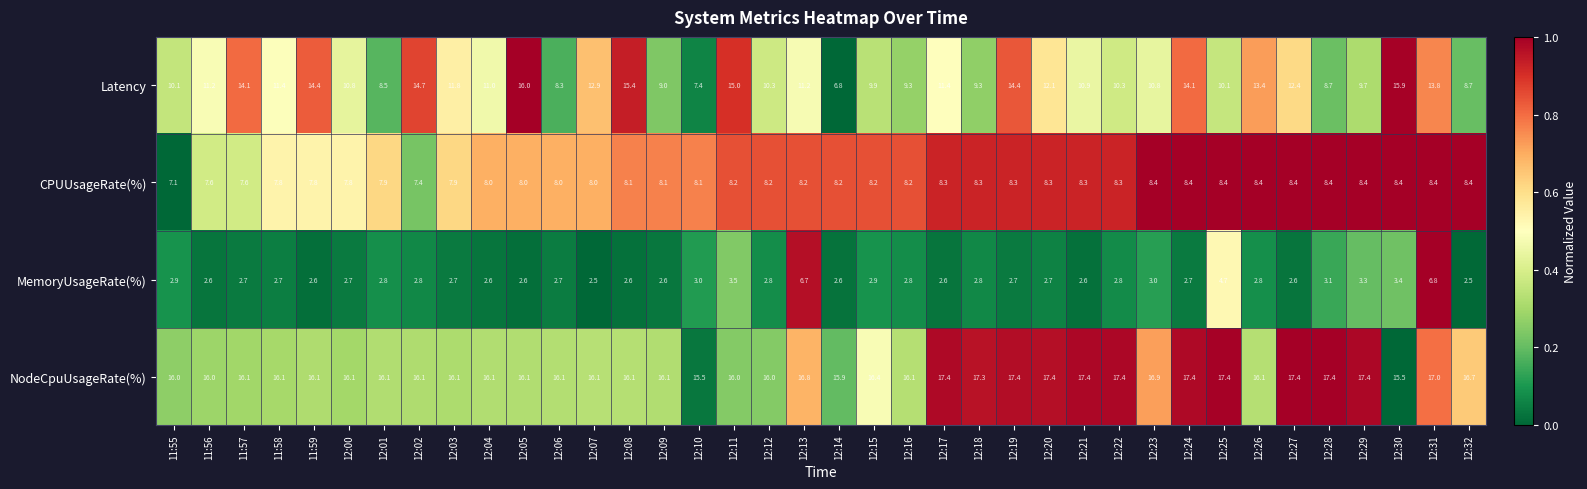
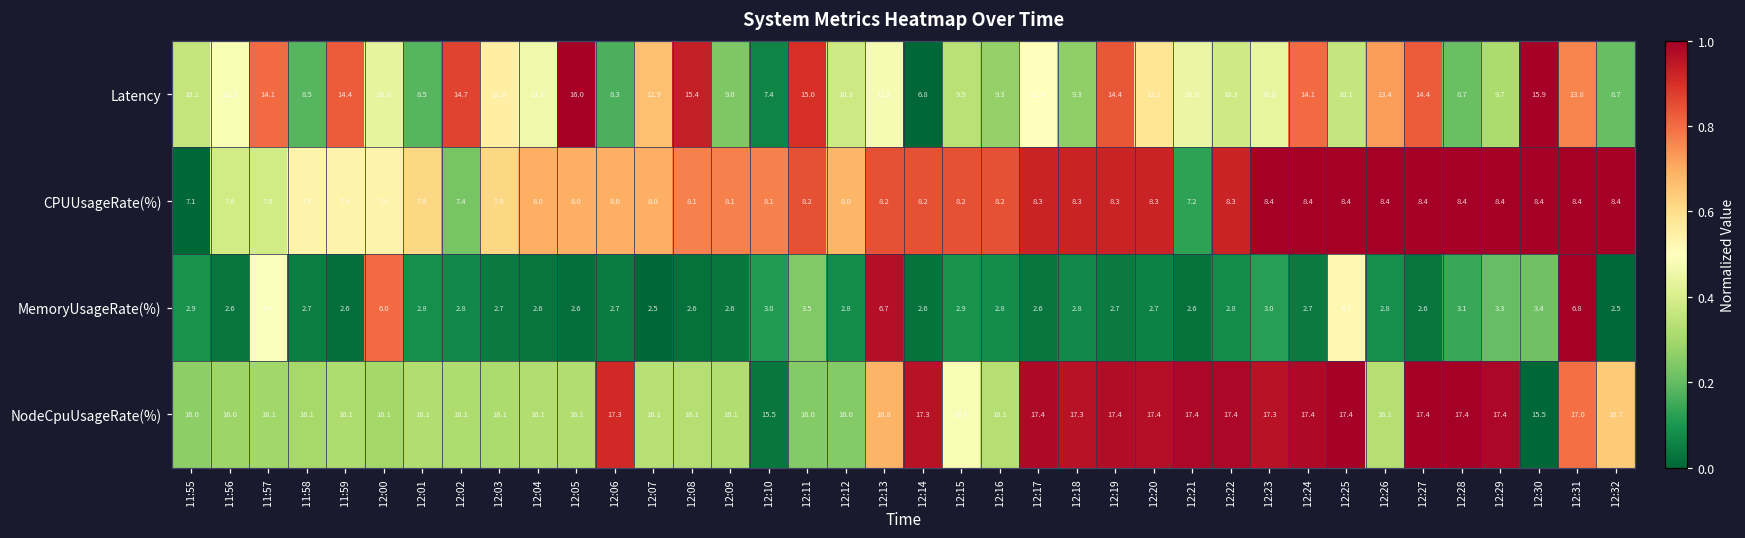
Latency, 11:58: 11.4 -> 8.5
Latency, 12:27: 12.4 -> 14.4
CPUUsageRate(%), 12:12: 8.2 -> 8.0
CPUUsageRate(%), 12:21: 8.3 -> 7.2
MemoryUsageRate(%), 11:57: 2.7 -> 4.6
MemoryUsageRate(%), 12:00: 2.7 -> 6.0
NodeCpuUsageRate(%), 12:06: 16.1 -> 17.3
NodeCpuUsageRate(%), 12:14: 15.9 -> 17.3
NodeCpuUsageRate(%), 12:23: 16.9 -> 17.3
